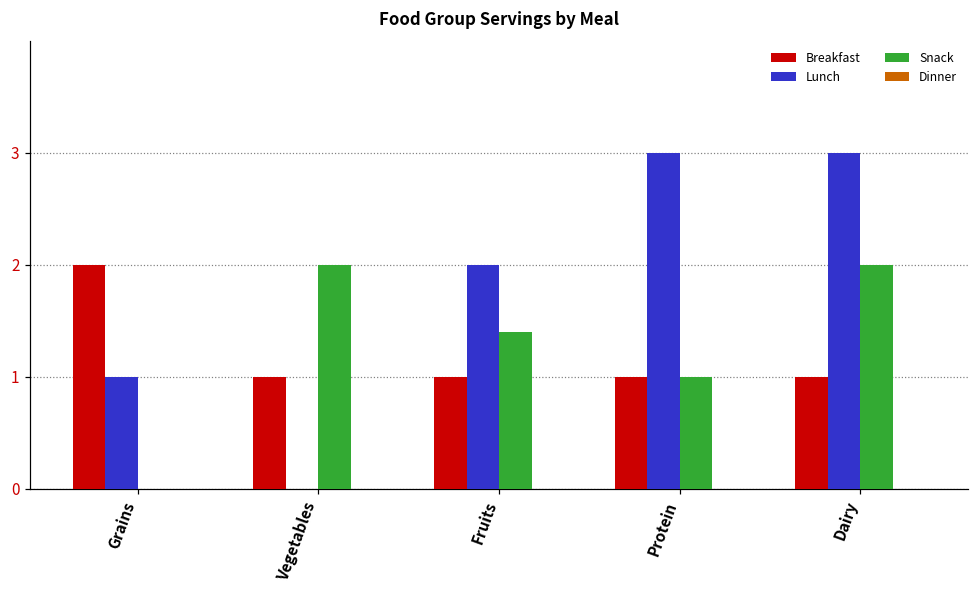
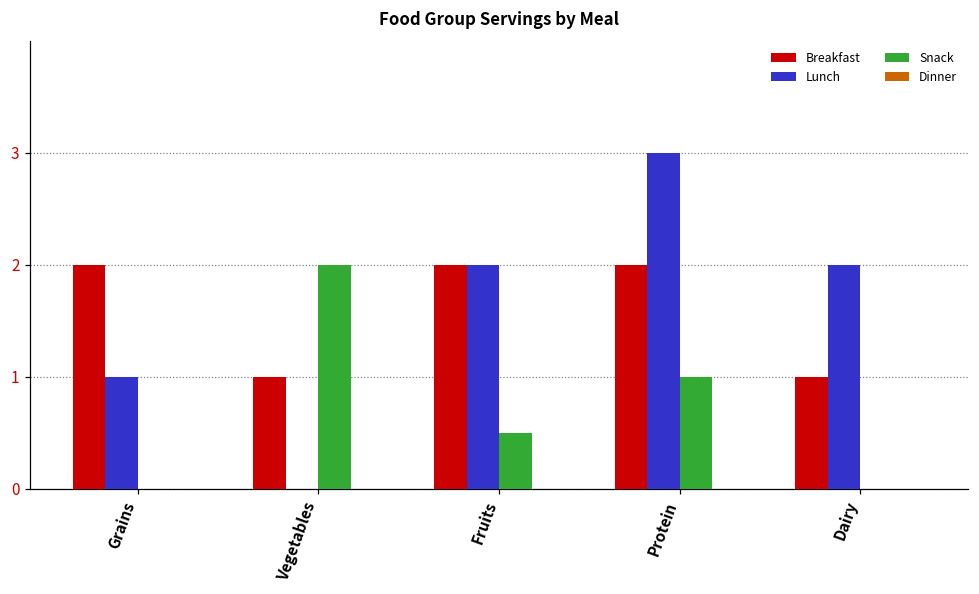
Breakfast, Fruits: 1 -> 2
Snack, Fruits: 1.4 -> 0.5
Breakfast, Protein: 1 -> 2
Lunch, Dairy: 3 -> 2
Snack, Dairy: 2 -> 0
